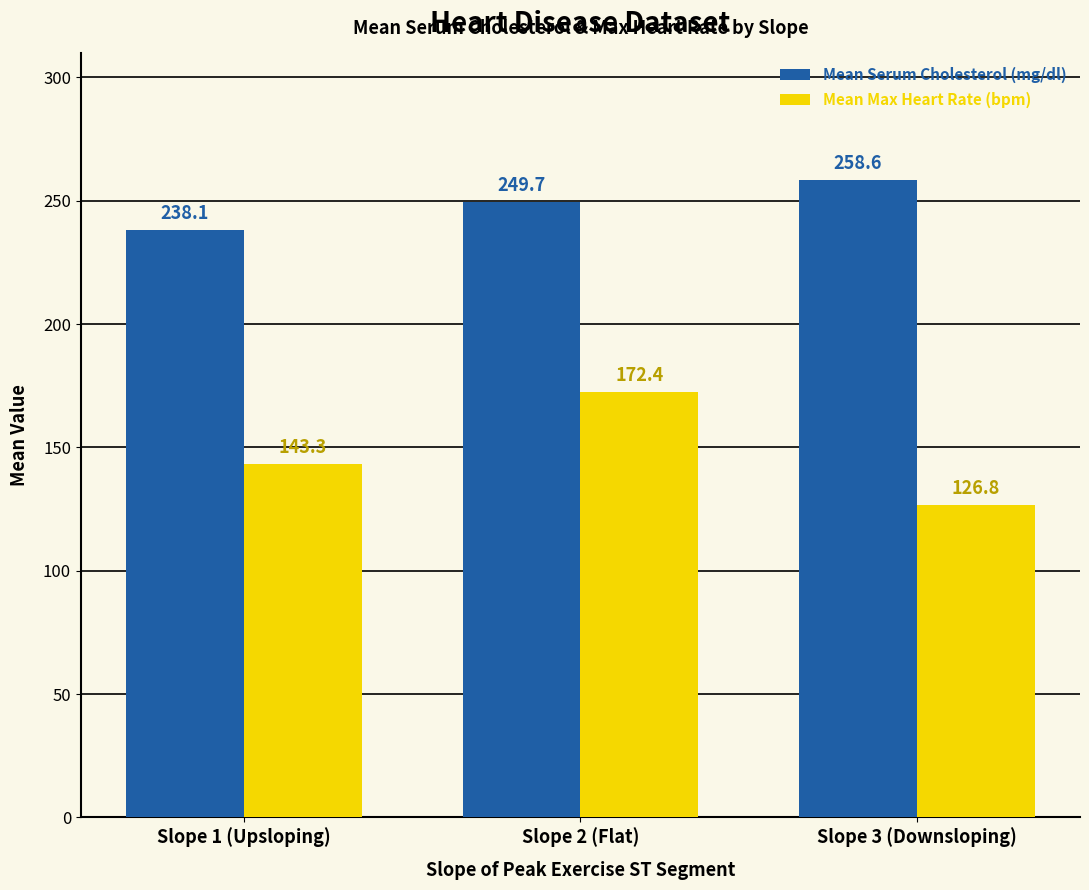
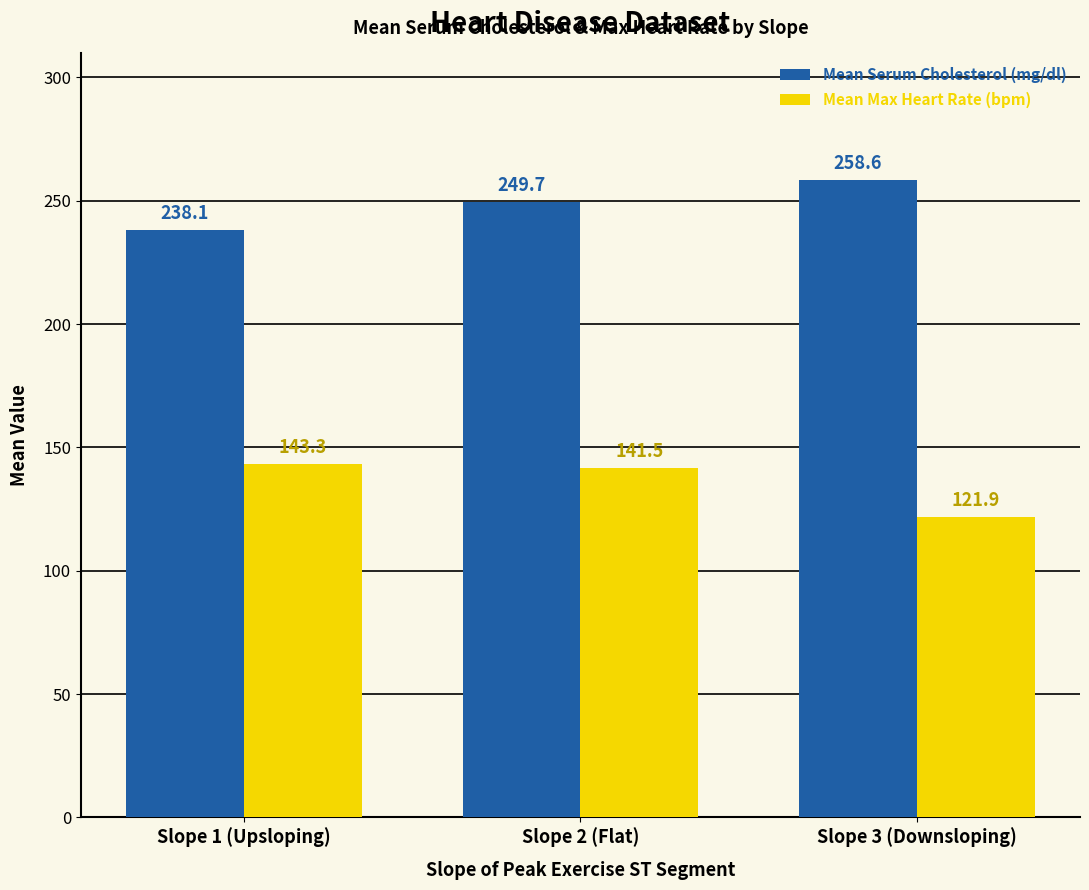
Mean Max Heart Rate (bpm), Slope 2 (Flat): 172.4 -> 141.5
Mean Max Heart Rate (bpm), Slope 3 (Downsloping): 126.8 -> 121.9
